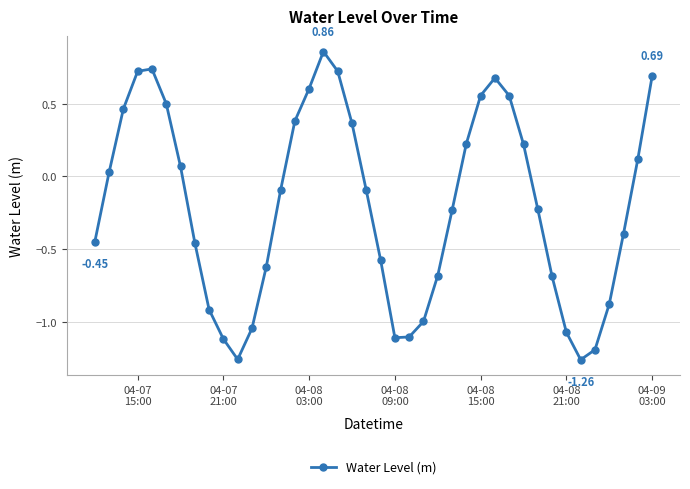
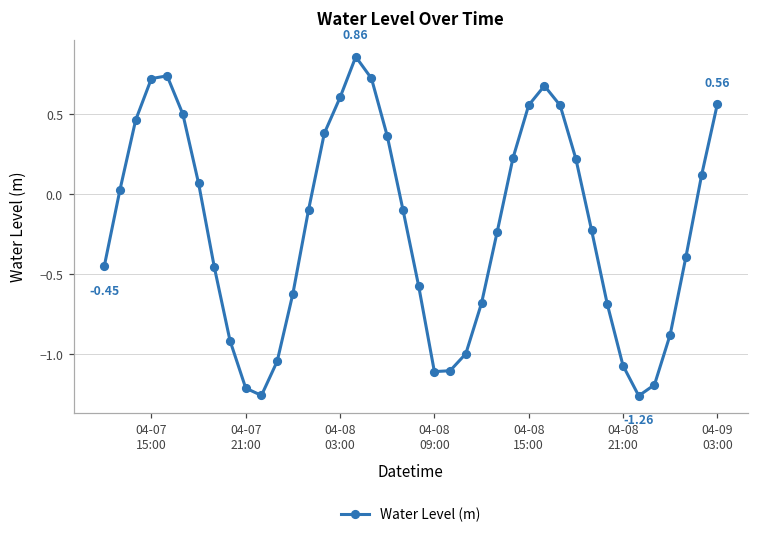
04-07 21:00: -1.12 -> -1.21
04-09 03:00: 0.69 -> 0.56
